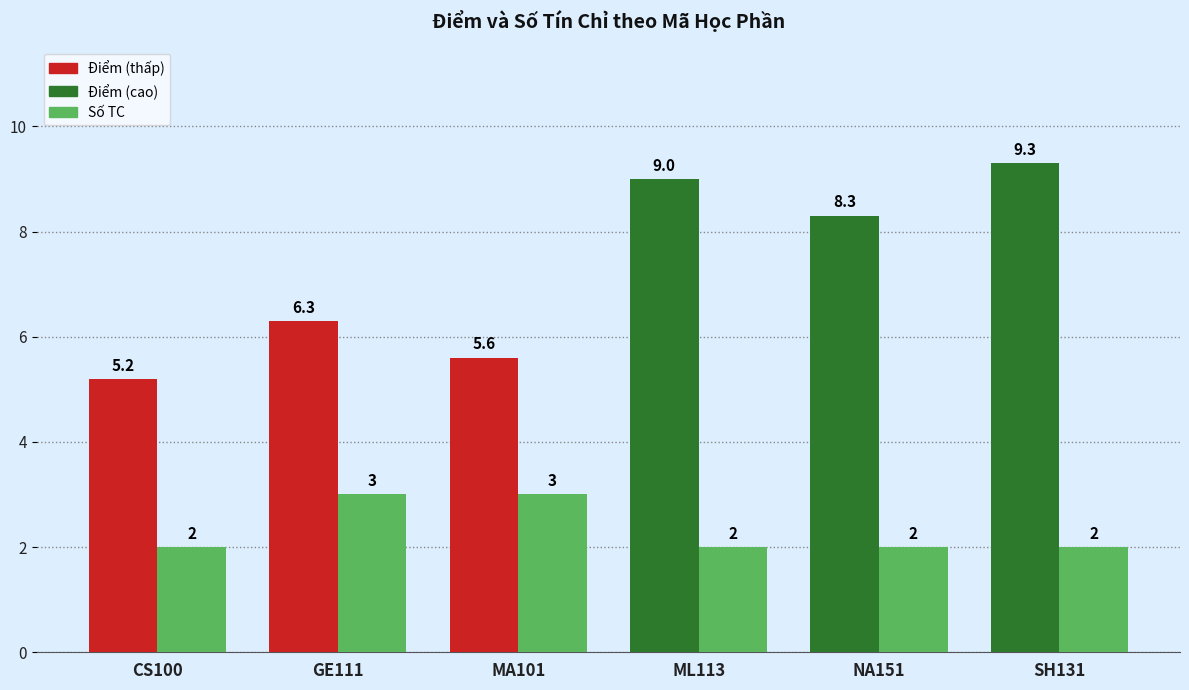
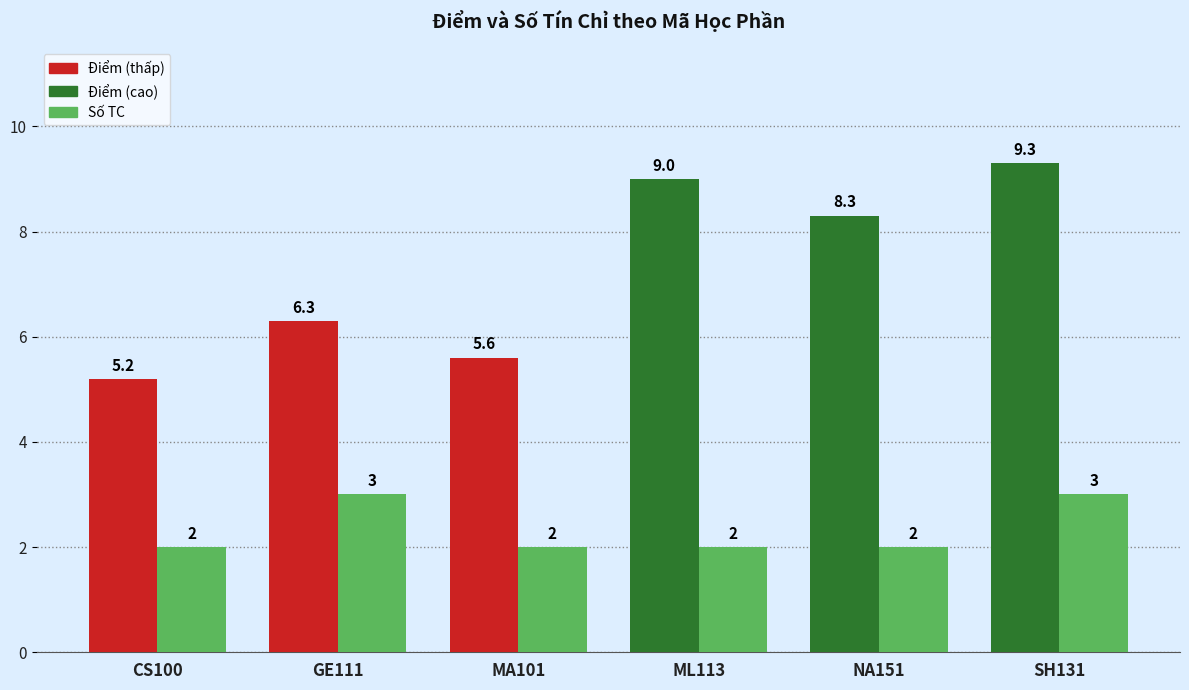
Số TC, MA101: 3 -> 2
Số TC, SH131: 2 -> 3
